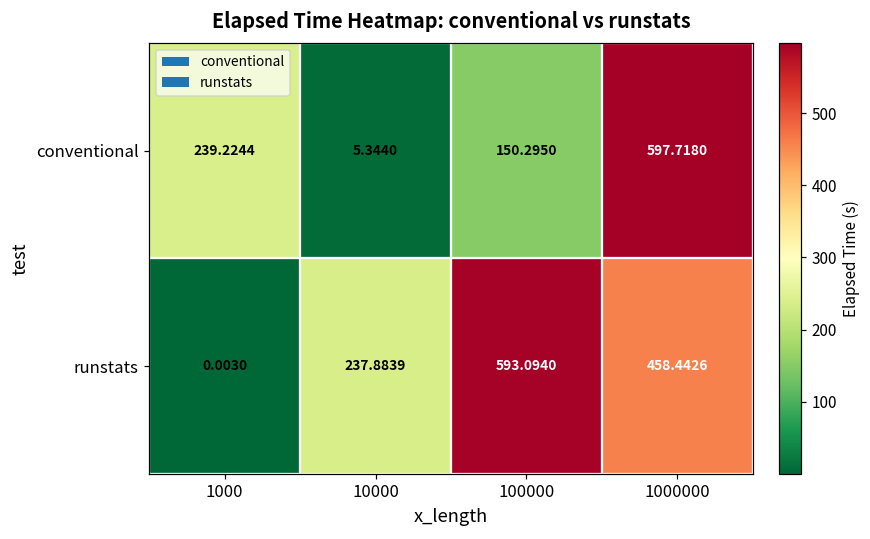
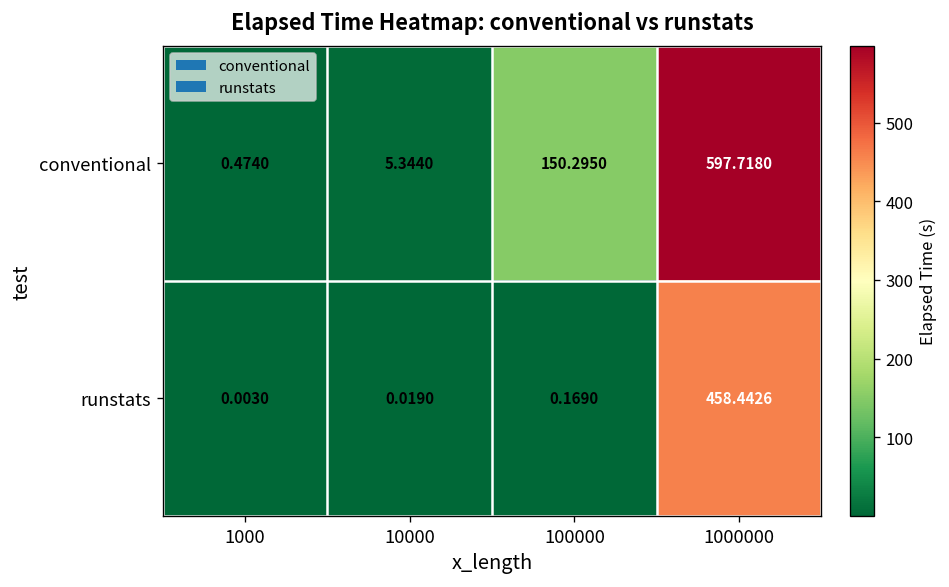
conventional, 1000: 239.2244 -> 0.4740
runstats, 10000: 237.8839 -> 0.0190
runstats, 100000: 593.0940 -> 0.1690
